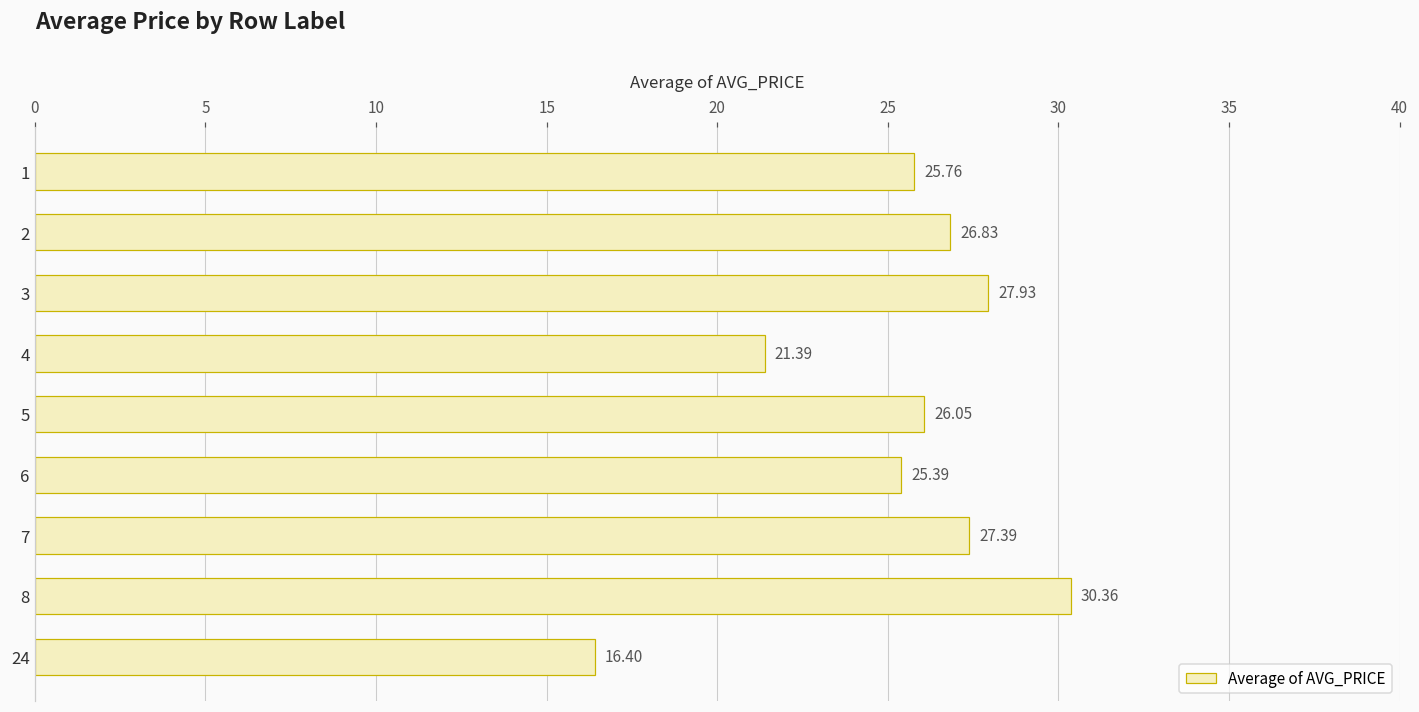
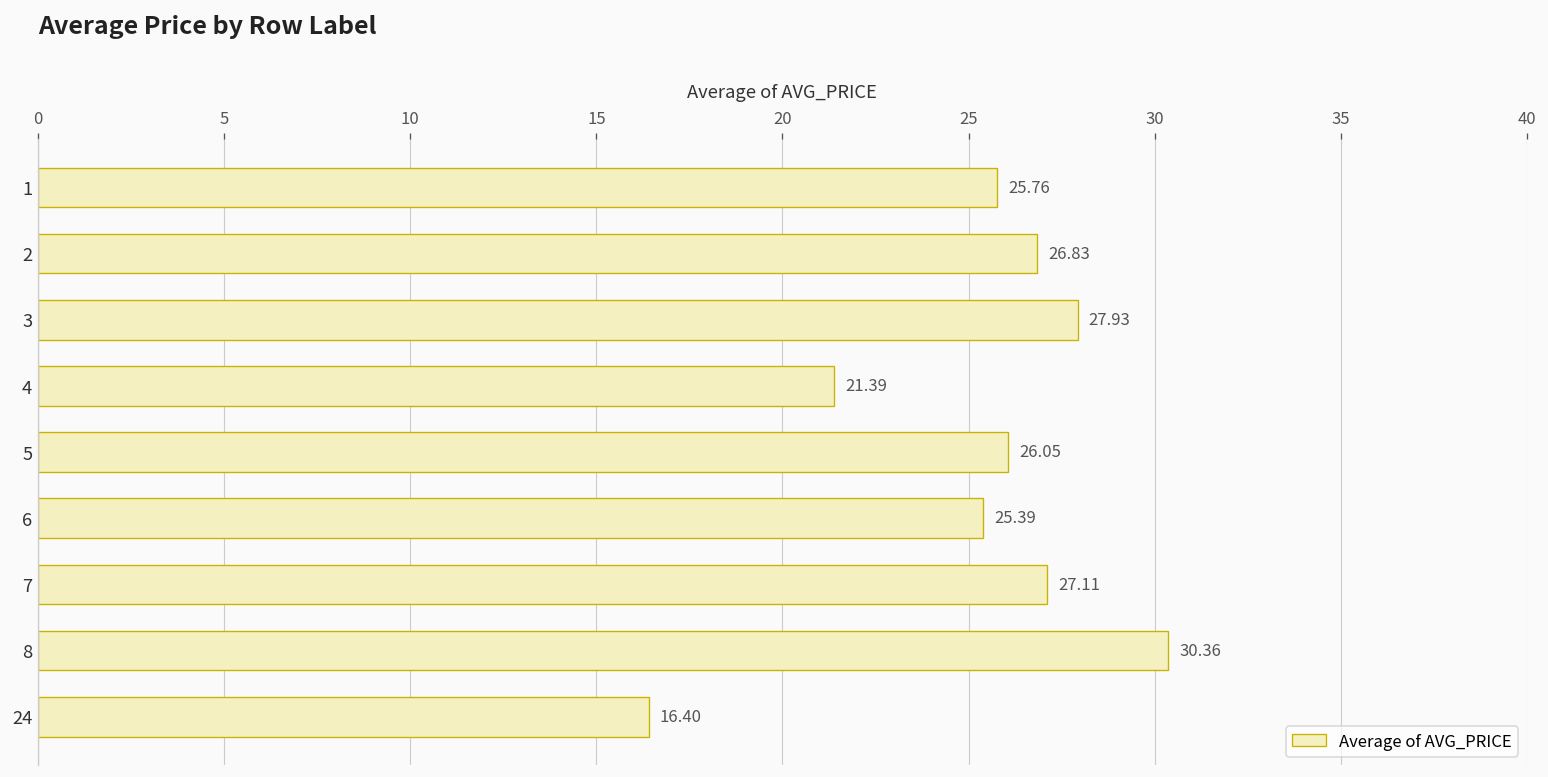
7: 27.39 -> 27.11
